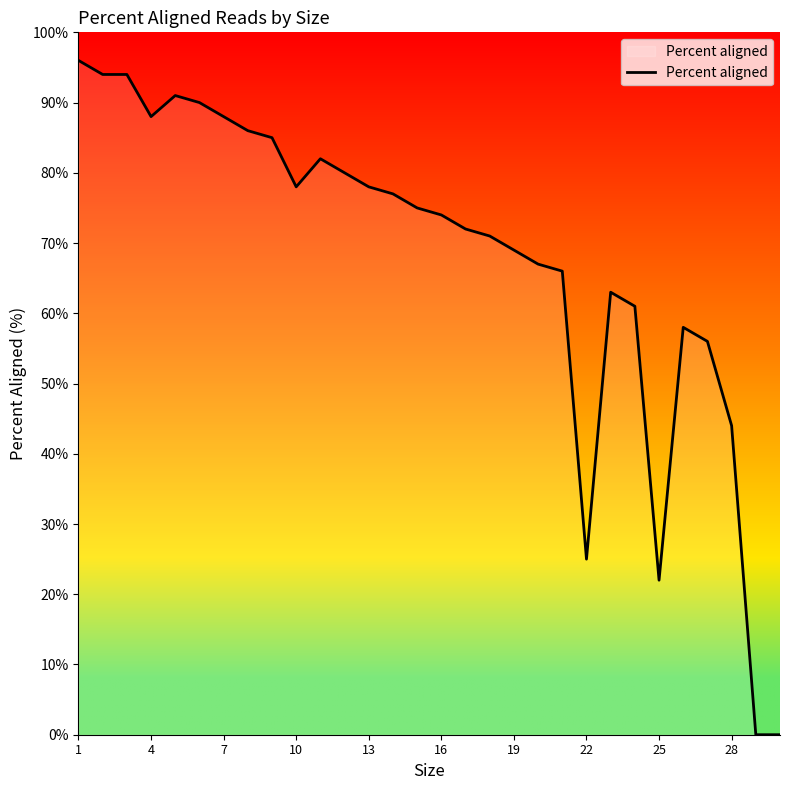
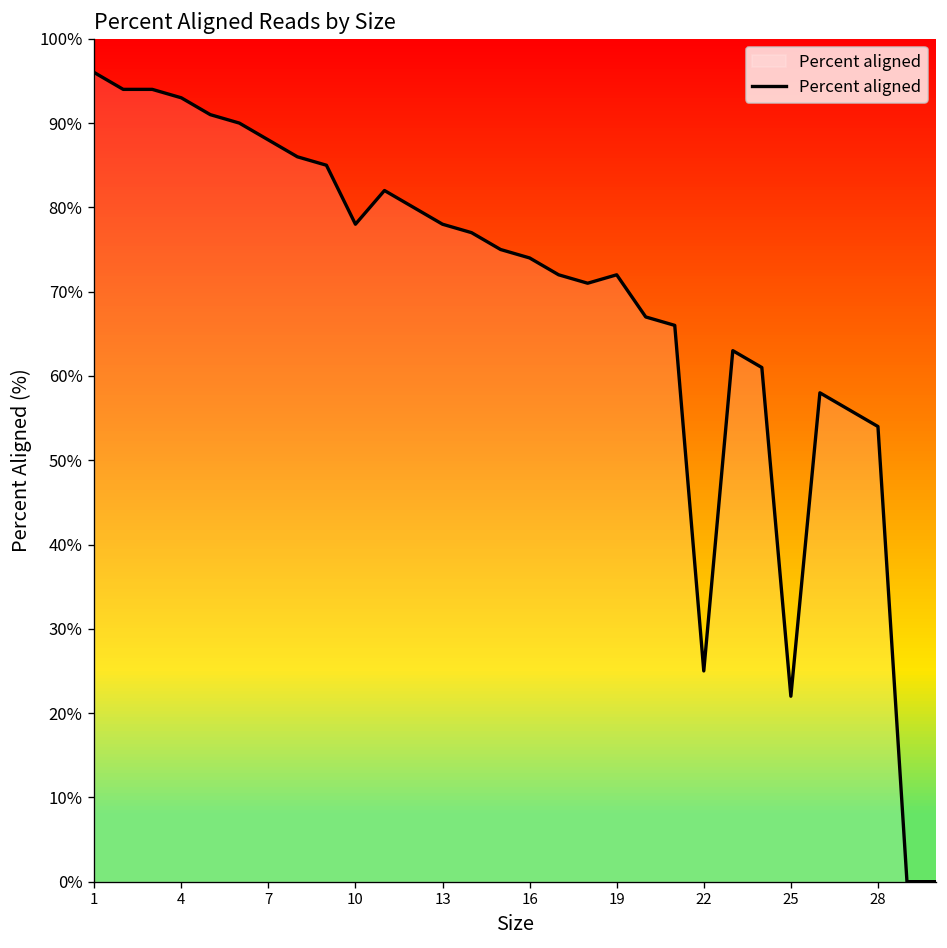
4: 88% -> 93%
19: 69% -> 72%
28: 44% -> 54%
